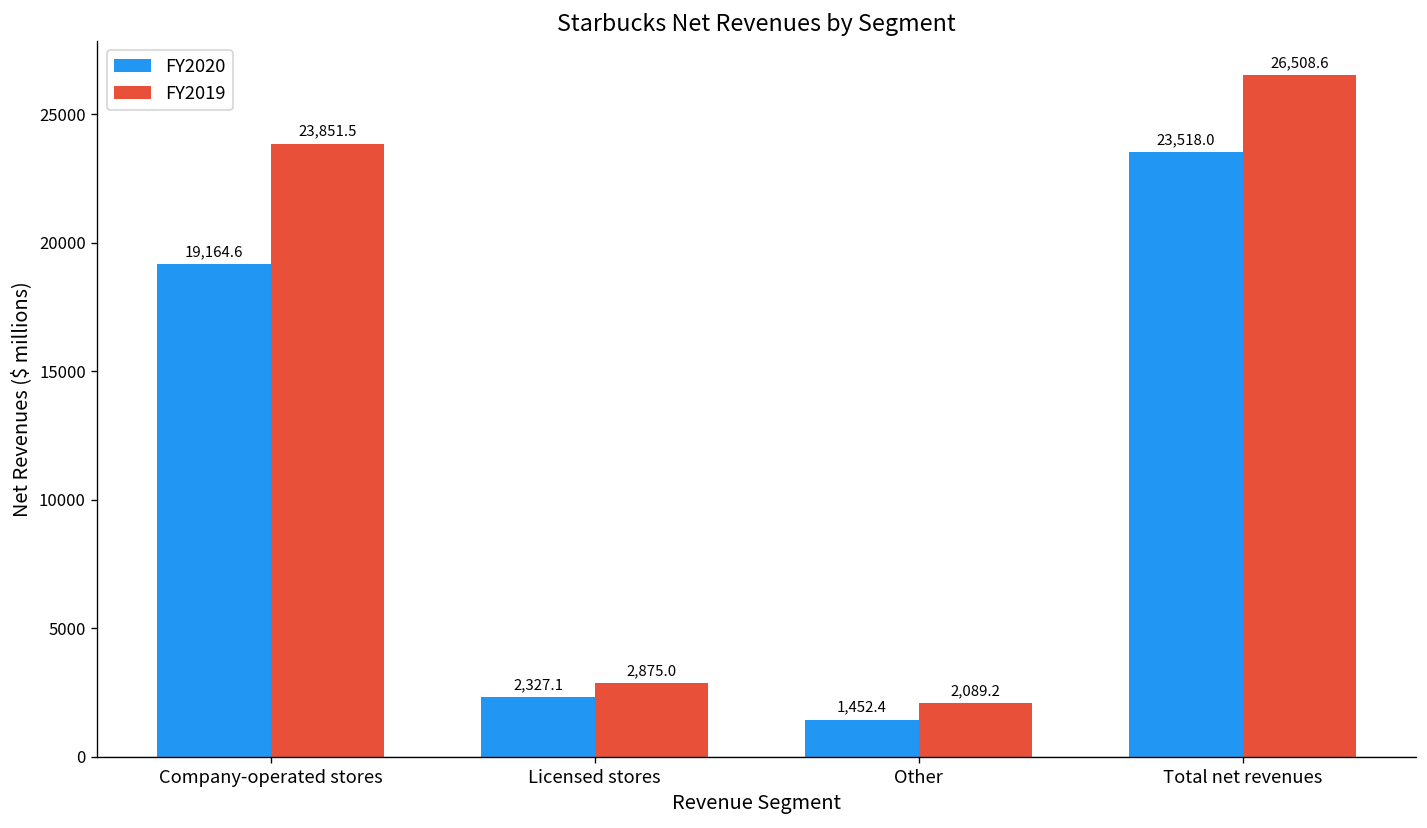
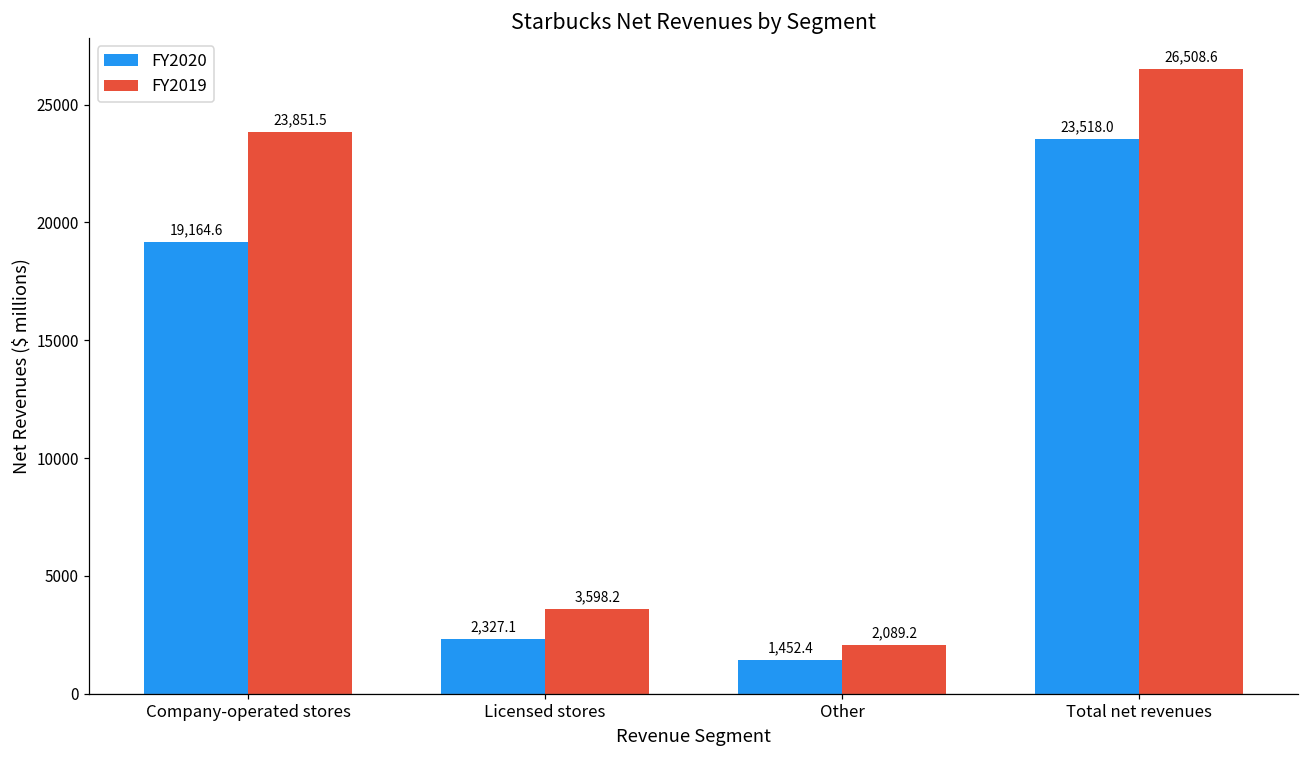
FY2019, Licensed stores: 2,875.0 -> 3,598.2
